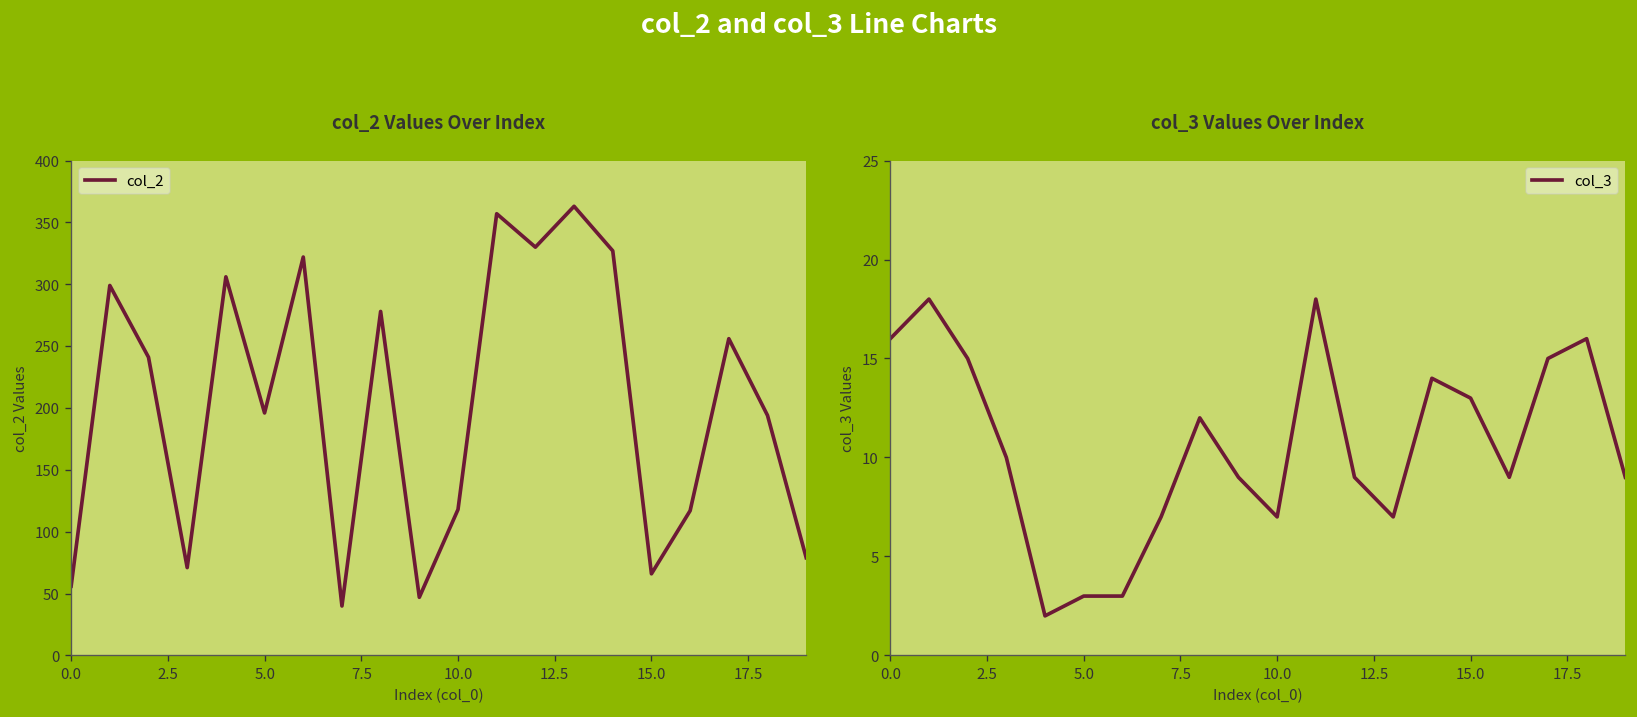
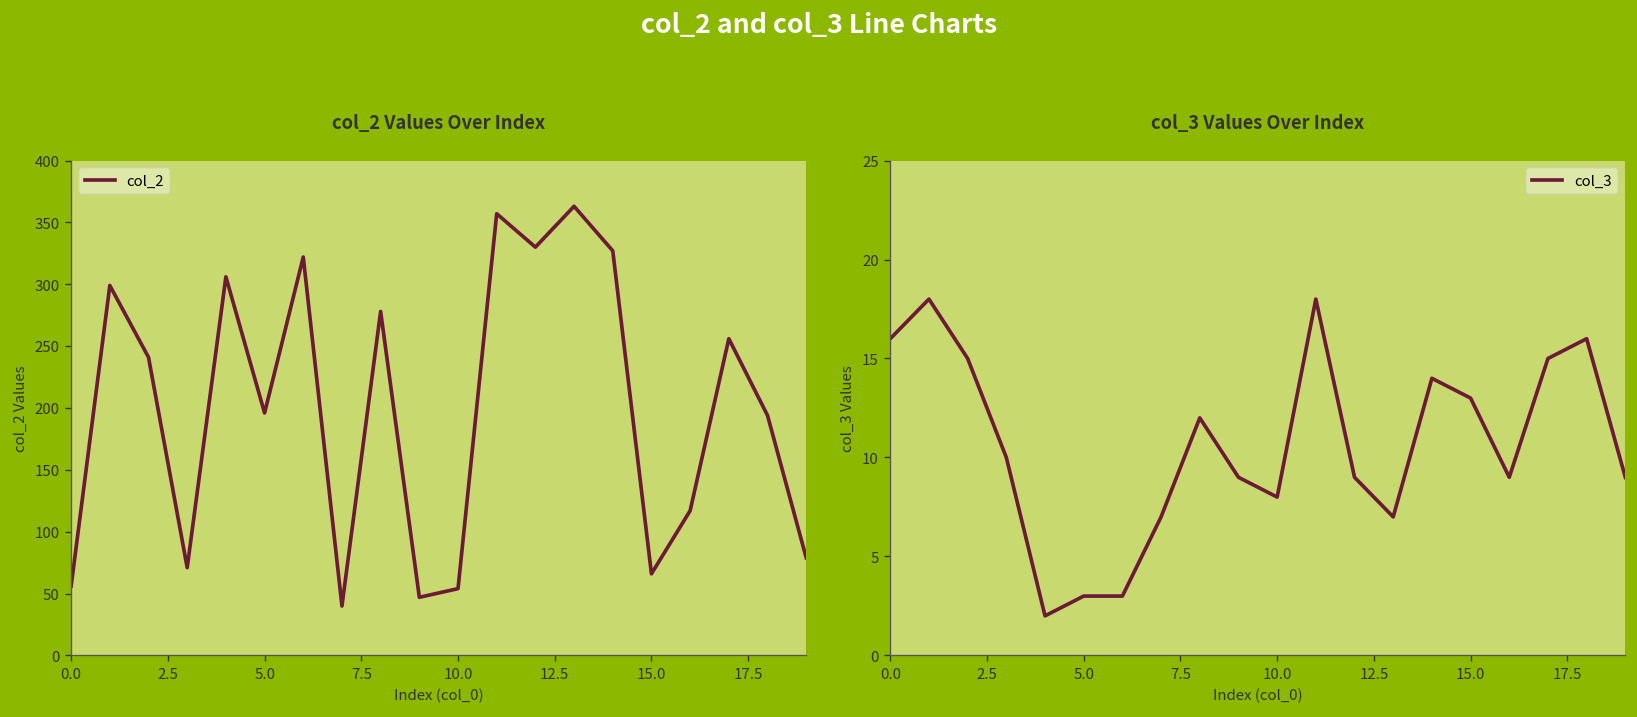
col_2 Values Over Index, 10.0: 118 -> 54
col_3 Values Over Index, 10.0: 7 -> 8
